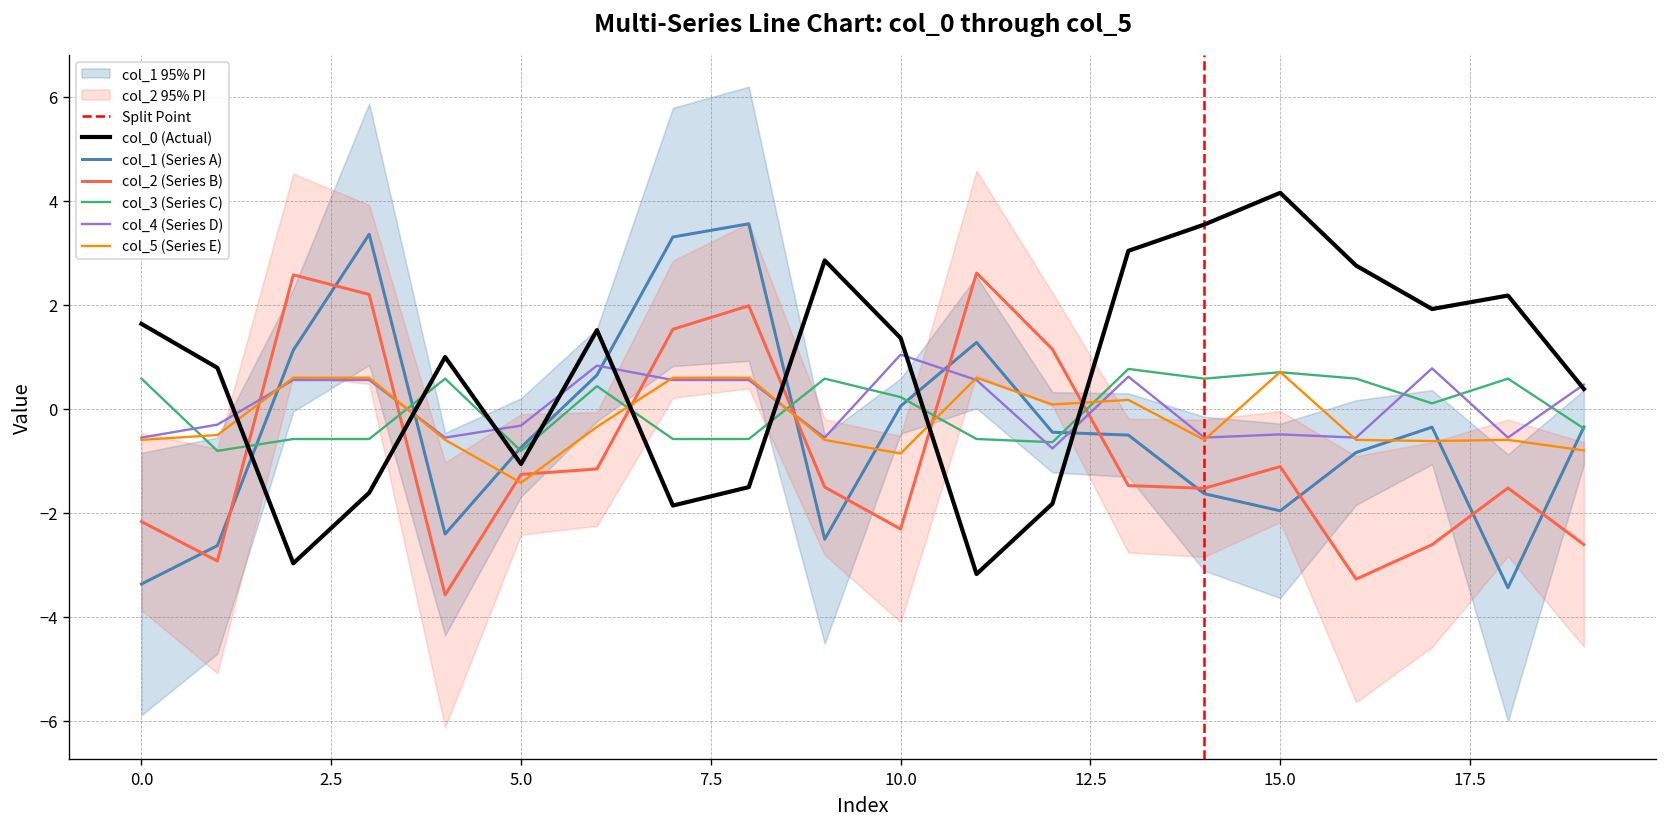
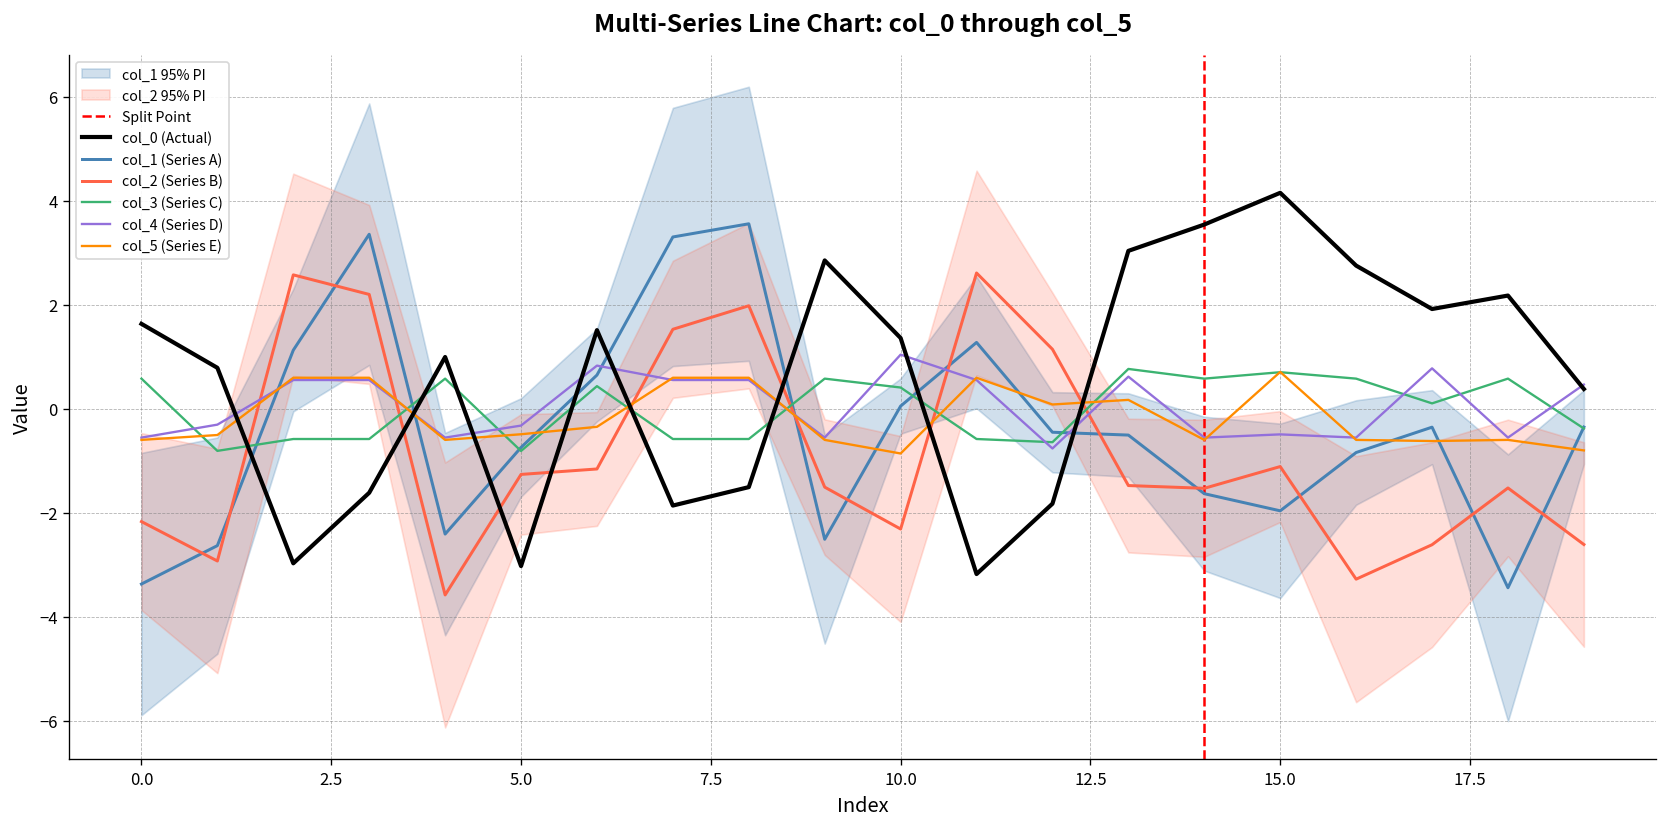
col_0 (Actual), 5.0: -1.1 -> -3.0
col_5 (Series E), 5.0: -1.4 -> -0.5
col_3 (Series C), 10.0: 0.2 -> 0.4
